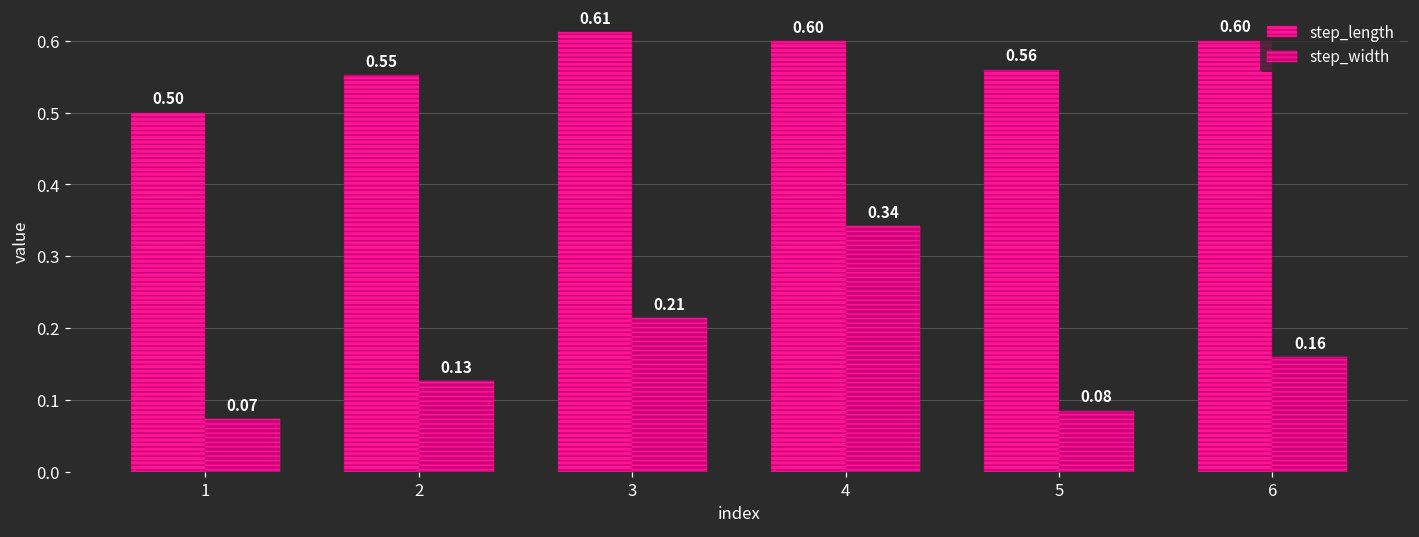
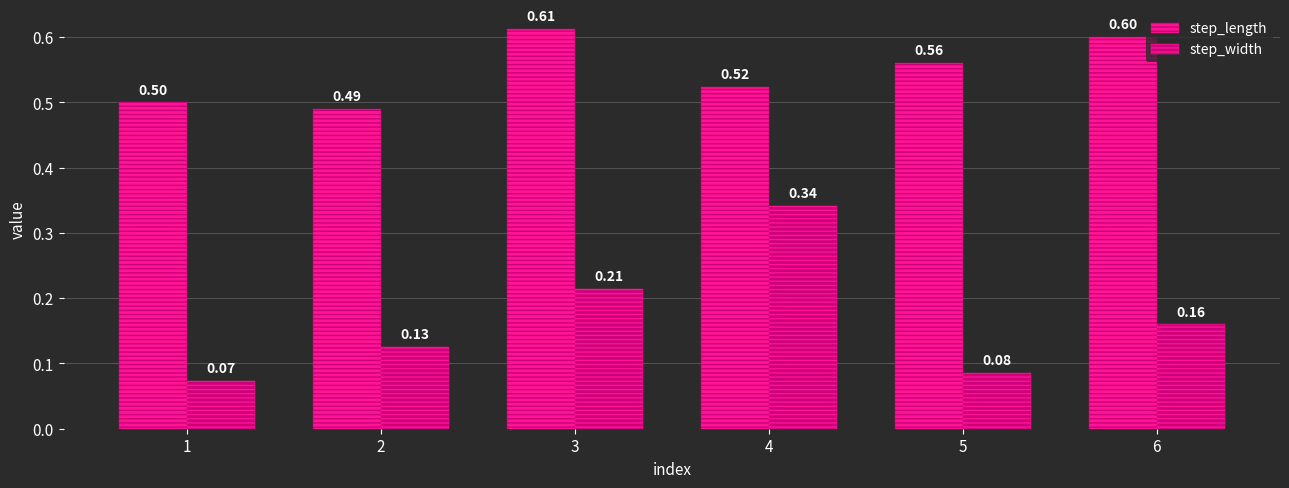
step_length, 2: 0.55 -> 0.49
step_length, 4: 0.60 -> 0.52
